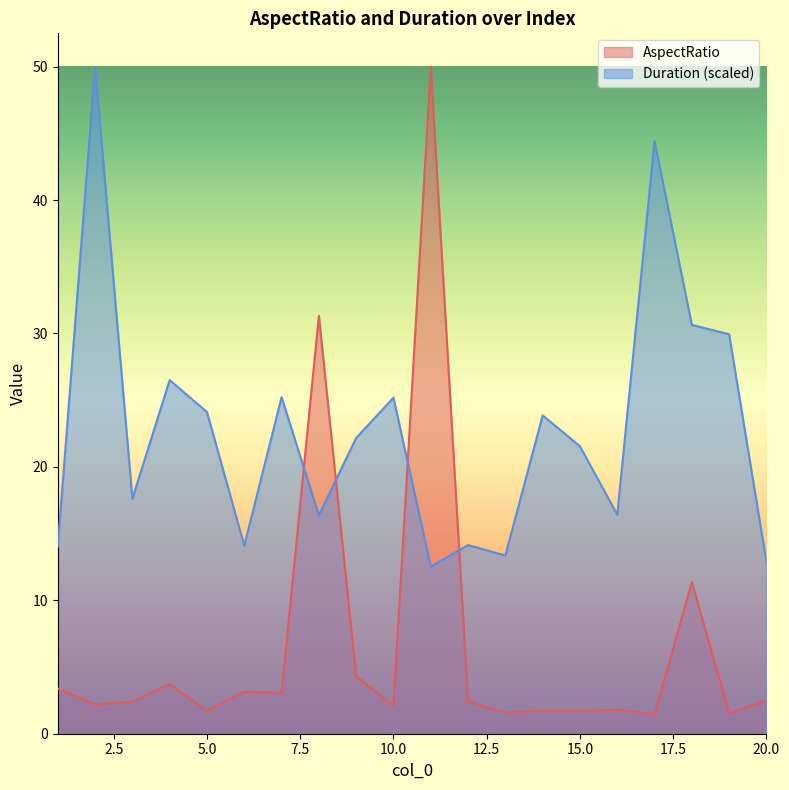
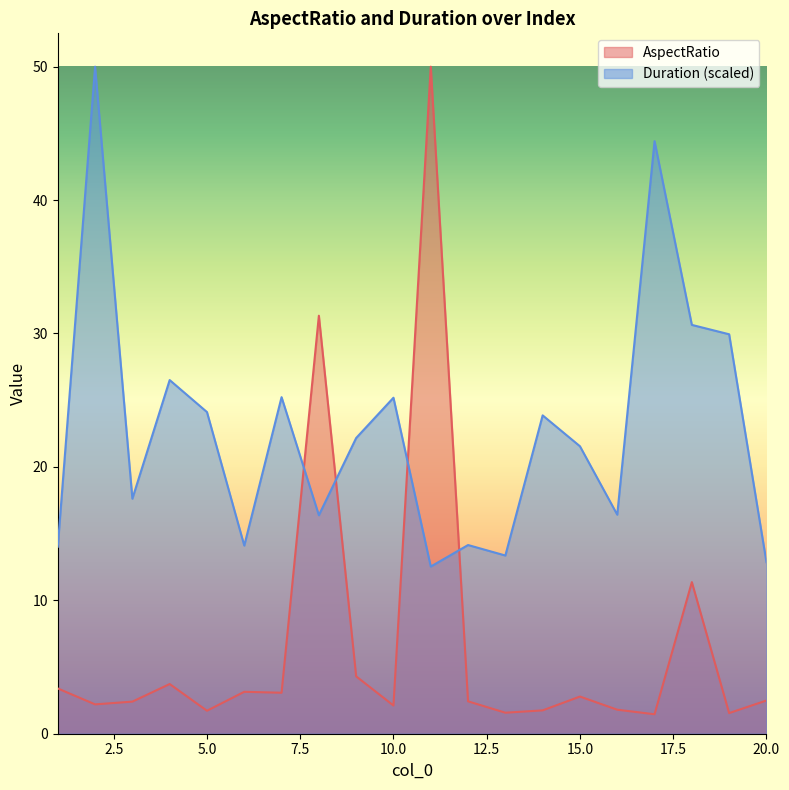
AspectRatio, 15.0: 1.7 -> 2.8
